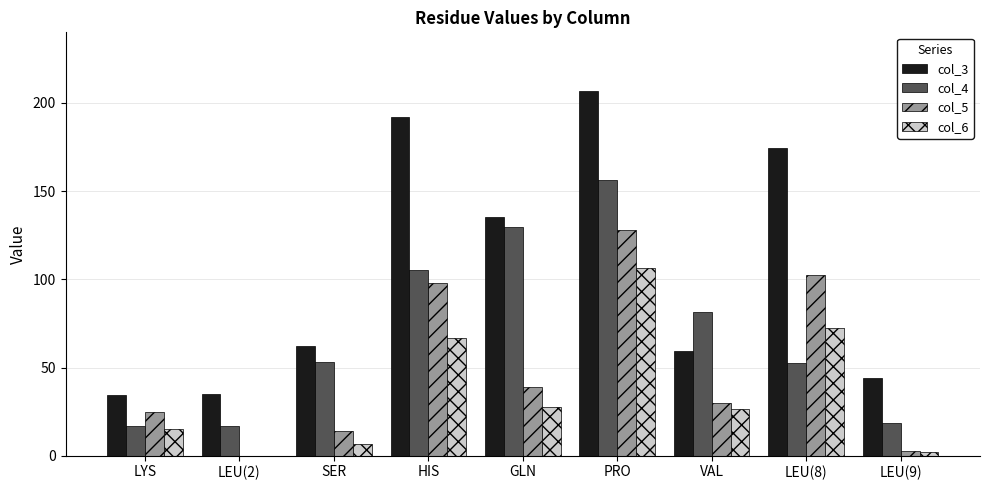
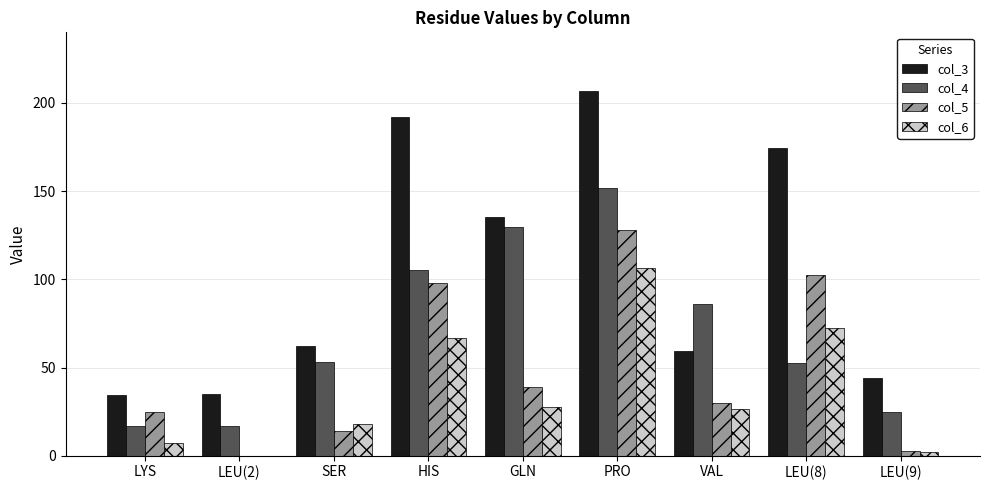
col_6, LYS: 15 -> 7
col_6, SER: 7 -> 18
col_4, PRO: 157 -> 152
col_4, VAL: 81 -> 86
col_4, LEU(9): 19 -> 25
